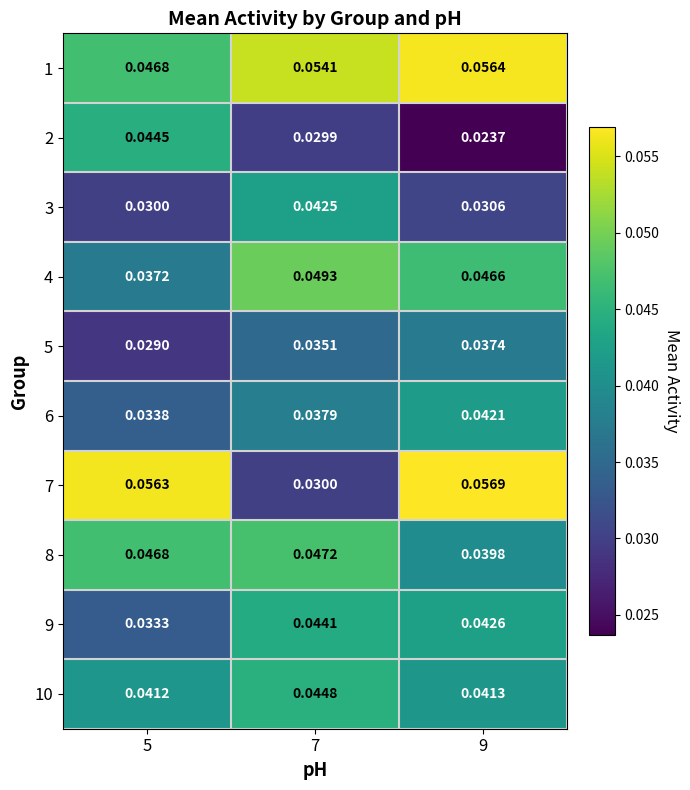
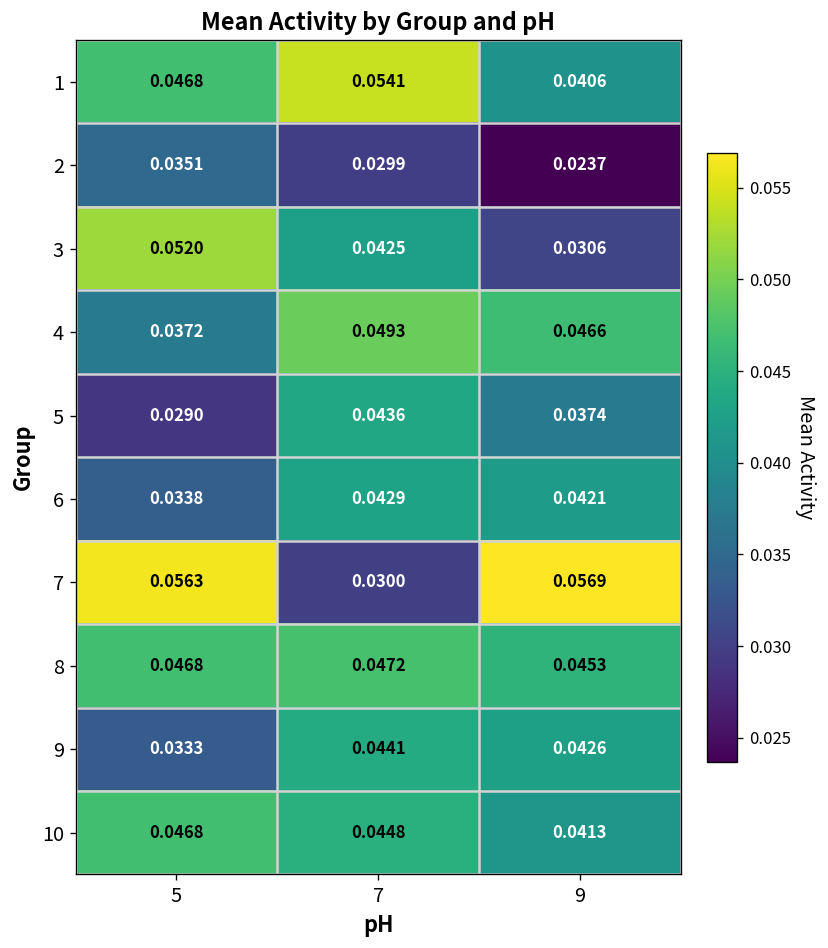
1, 9: 0.0564 -> 0.0406
2, 5: 0.0445 -> 0.0351
3, 5: 0.0300 -> 0.0520
5, 7: 0.0351 -> 0.0436
6, 7: 0.0379 -> 0.0429
8, 9: 0.0398 -> 0.0453
10, 5: 0.0412 -> 0.0468
